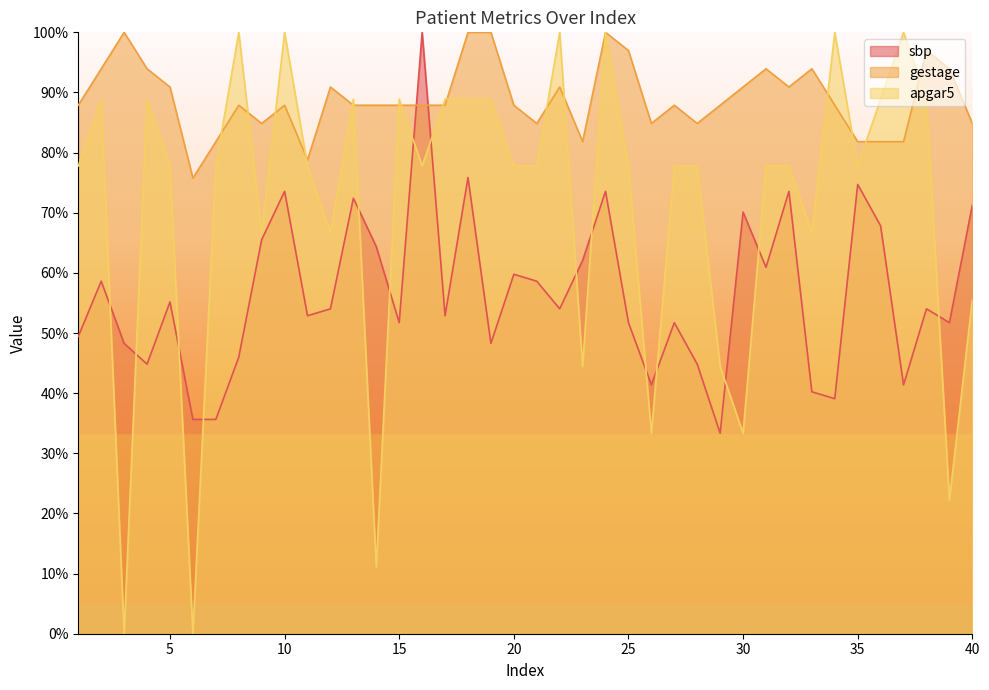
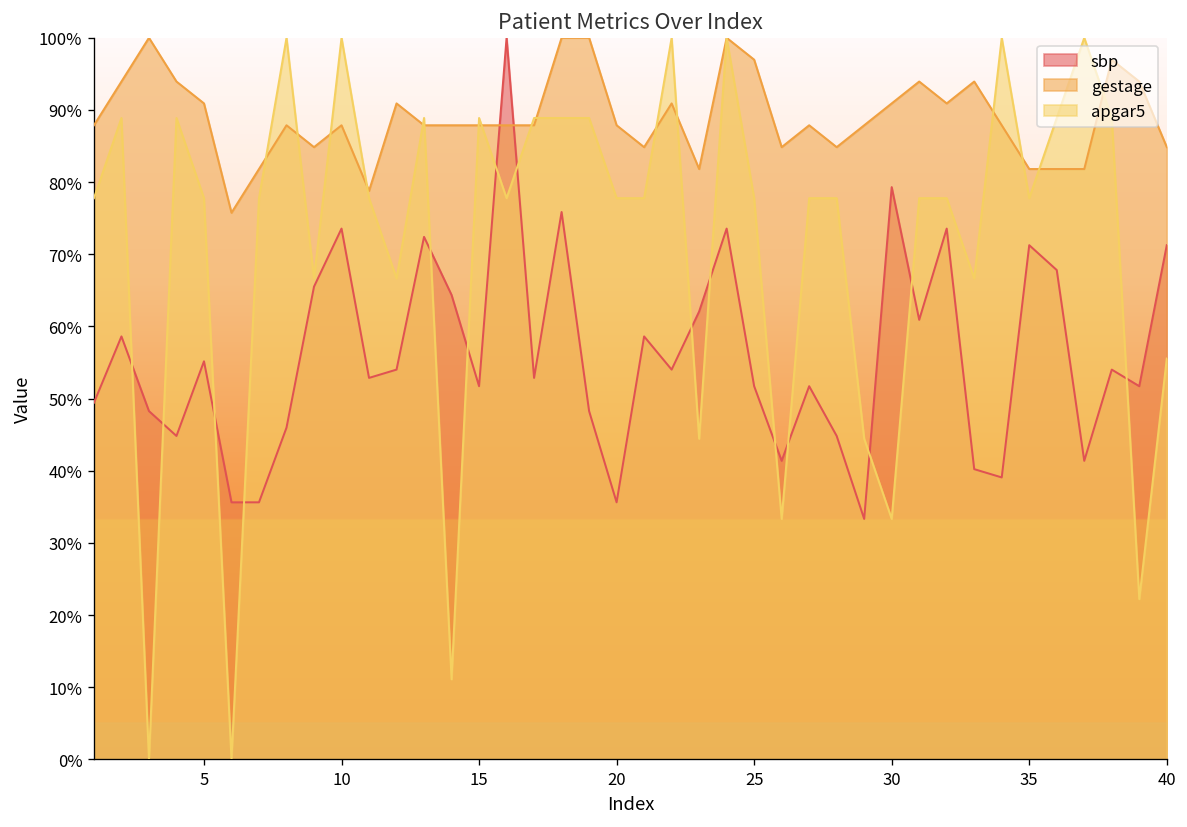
sbp, 20: 60% -> 36%
sbp, 30: 70% -> 79%
sbp, 35: 75% -> 71%
